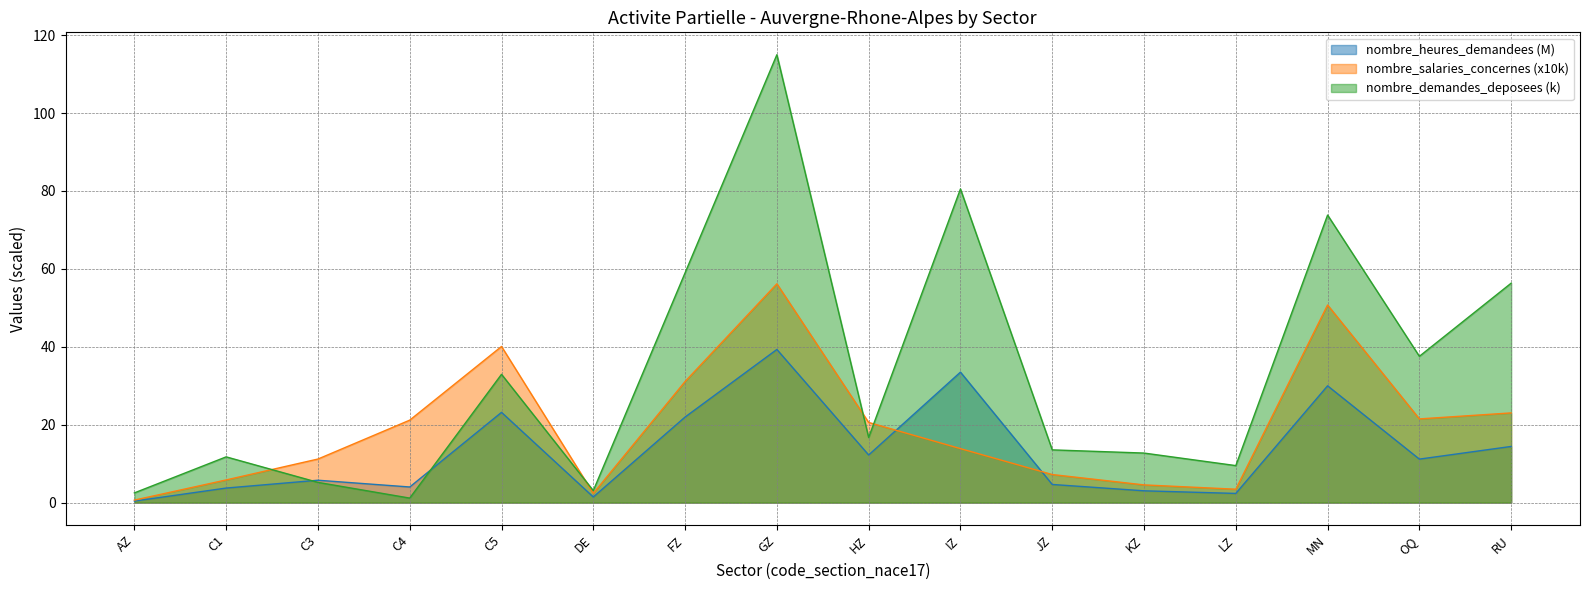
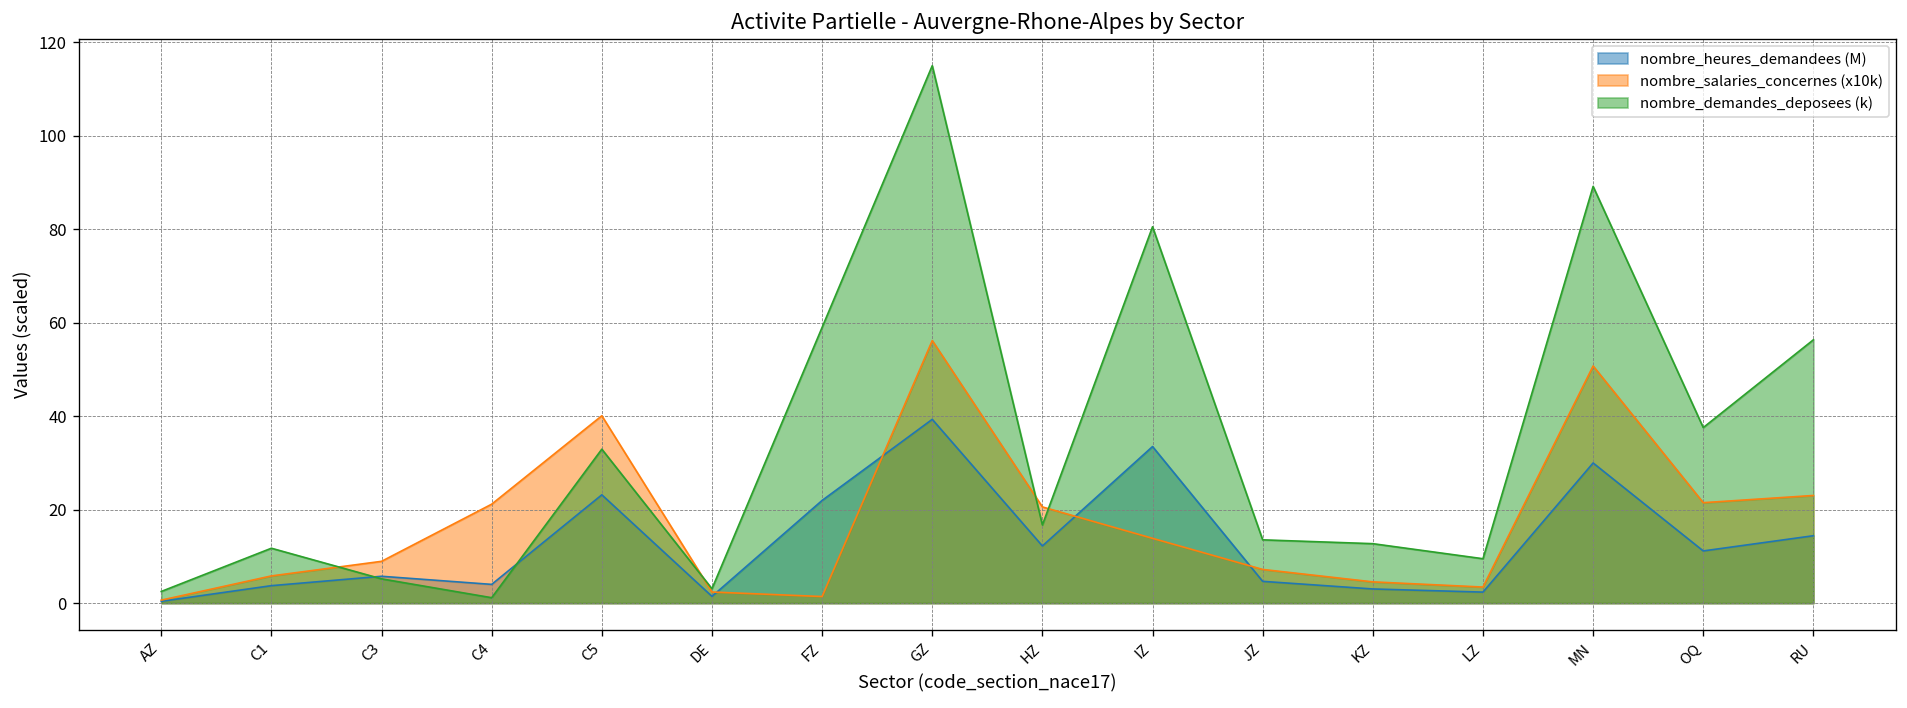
nombre_salaries_concernes (x10k), C3: 11 -> 9
nombre_salaries_concernes (x10k), FZ: 31 -> 1
nombre_demandes_deposees (k), MN: 74 -> 89
